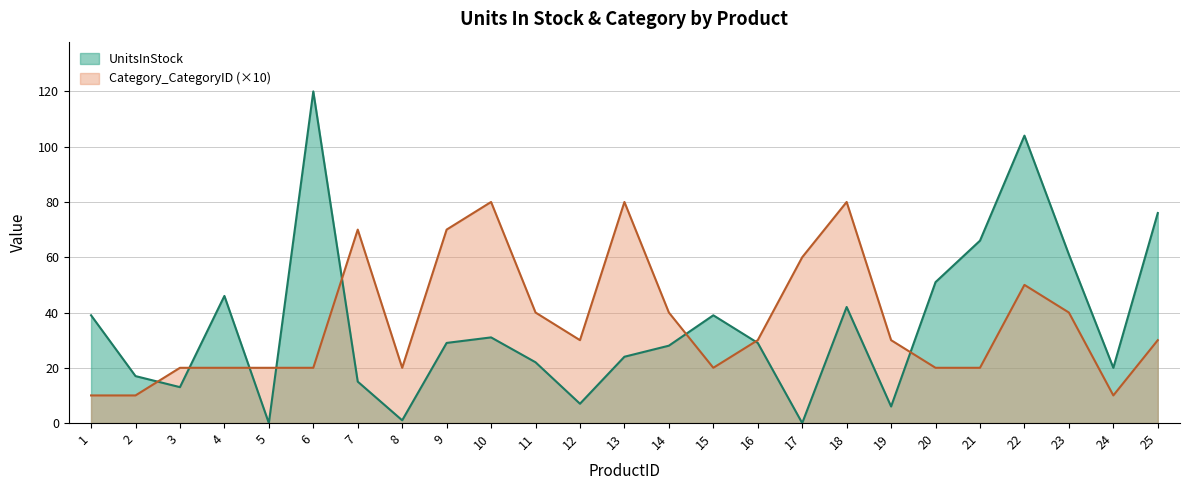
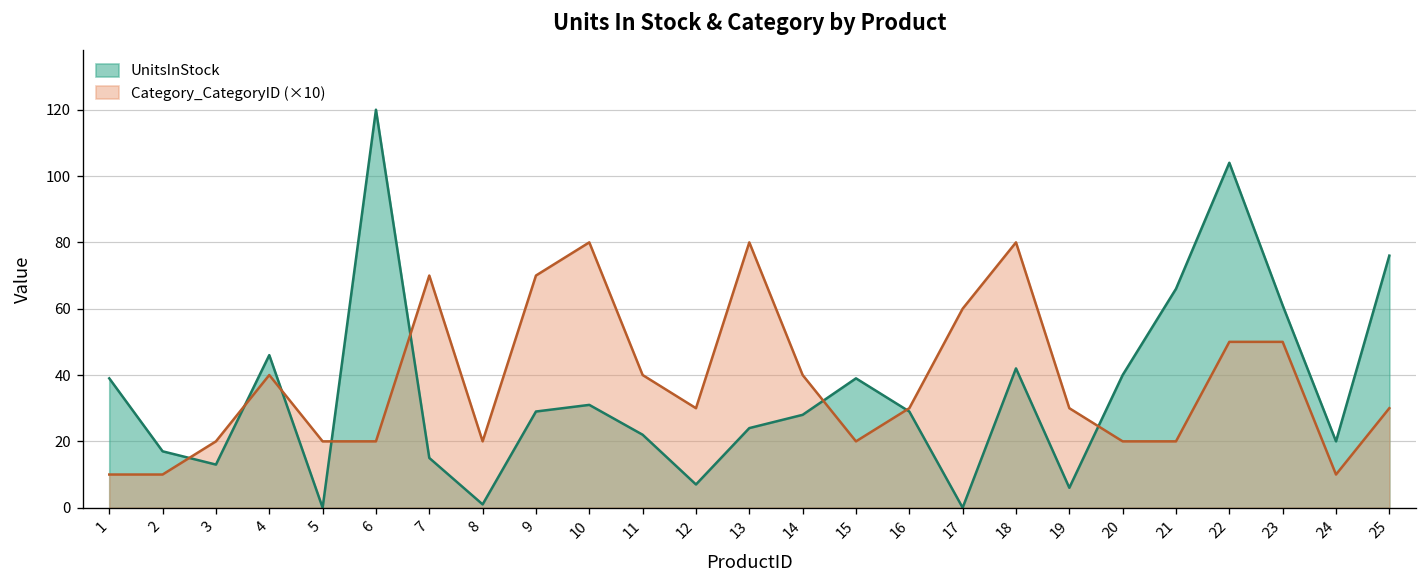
Category_CategoryID (×10), 4: 20 -> 40
UnitsInStock, 20: 51 -> 40
Category_CategoryID (×10), 23: 40 -> 50
